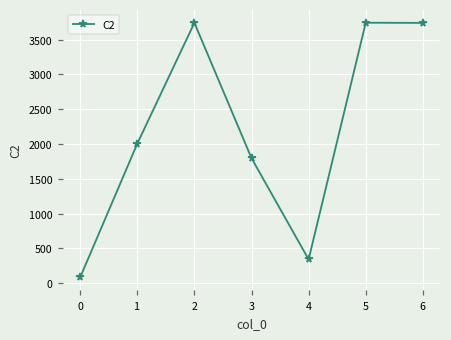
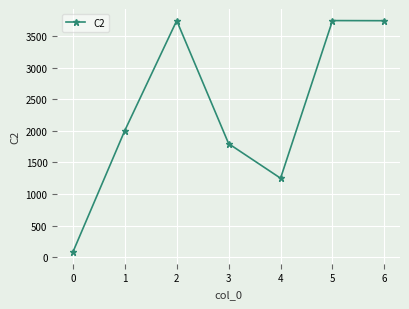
4: 300 -> 1300
